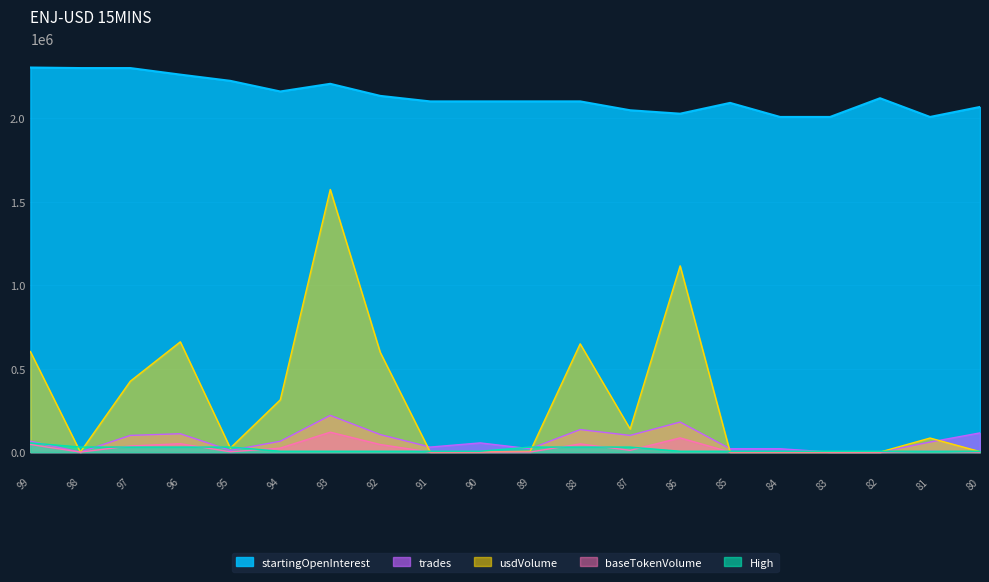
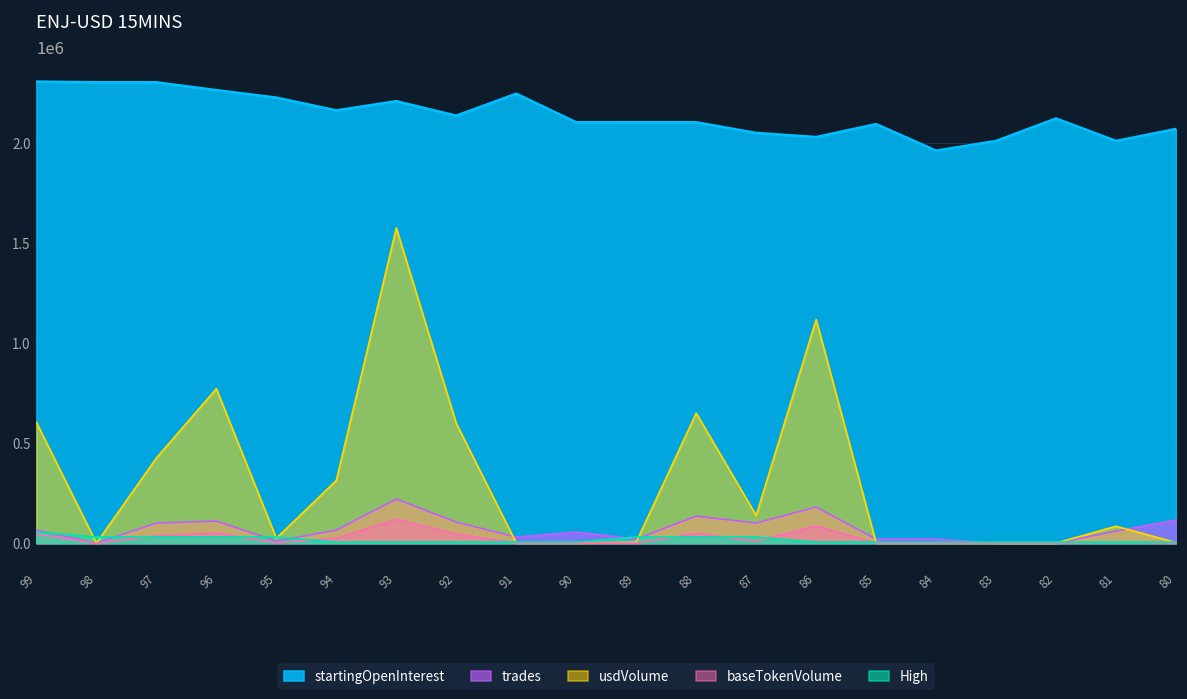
usdVolume, 96: 660000 -> 770000
startingOpenInterest, 91: 2100000 -> 2250000
startingOpenInterest, 84: 2010000 -> 1960000
